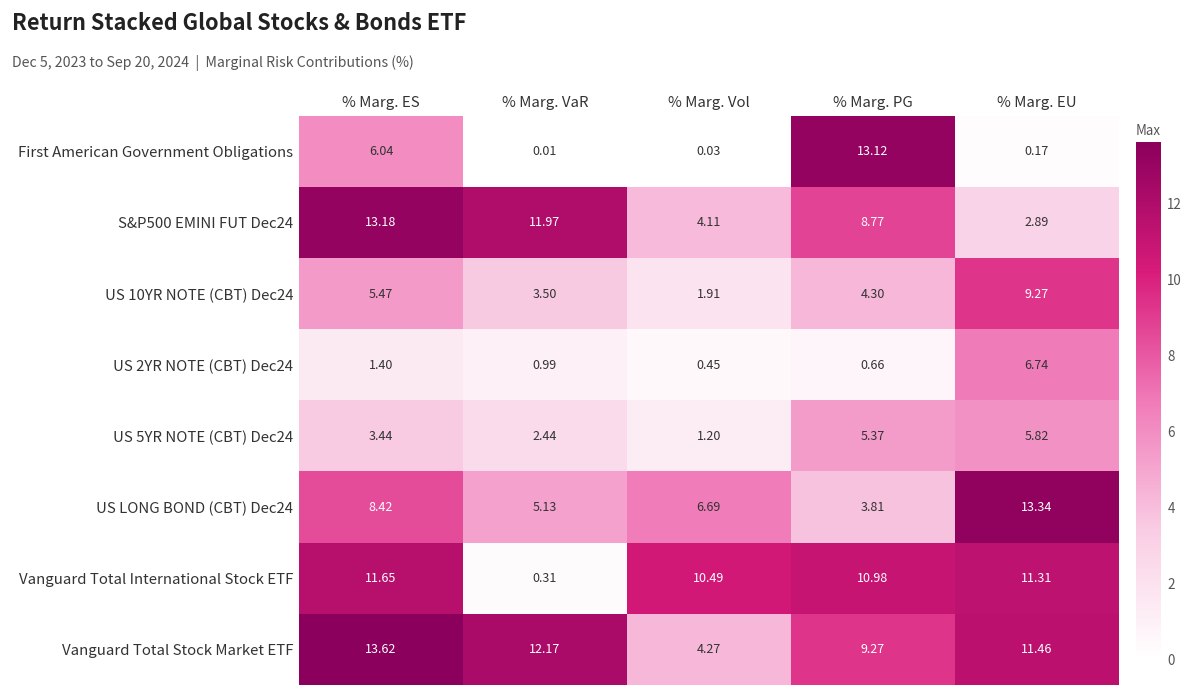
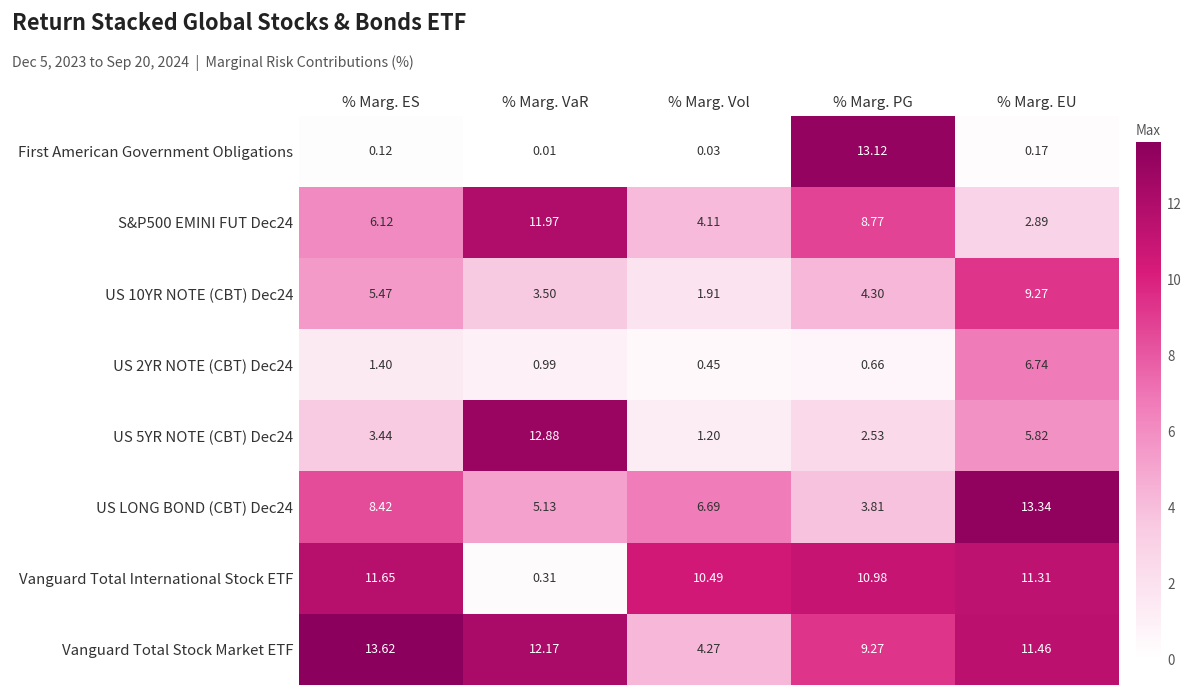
First American Government Obligations, % Marg. ES: 6.04 -> 0.12
S&P500 EMINI FUT Dec24, % Marg. ES: 13.18 -> 6.12
US 5YR NOTE (CBT) Dec24, % Marg. VaR: 2.44 -> 12.88
US 5YR NOTE (CBT) Dec24, % Marg. PG: 5.37 -> 2.53
